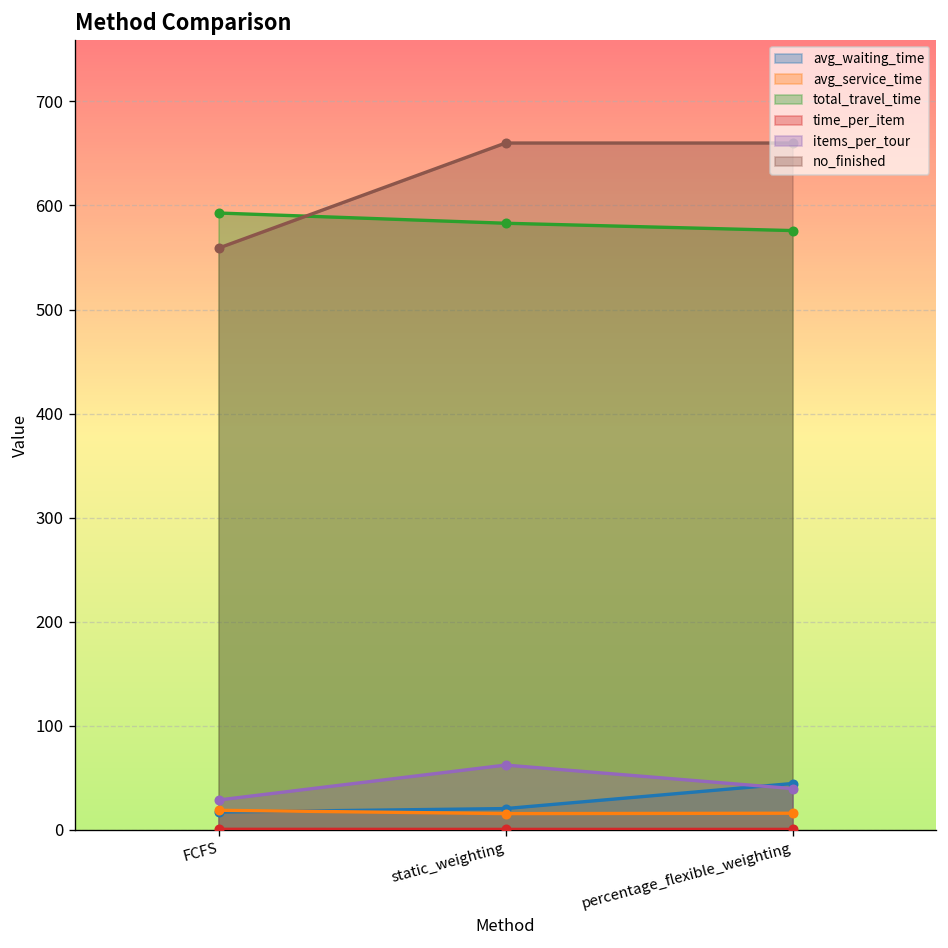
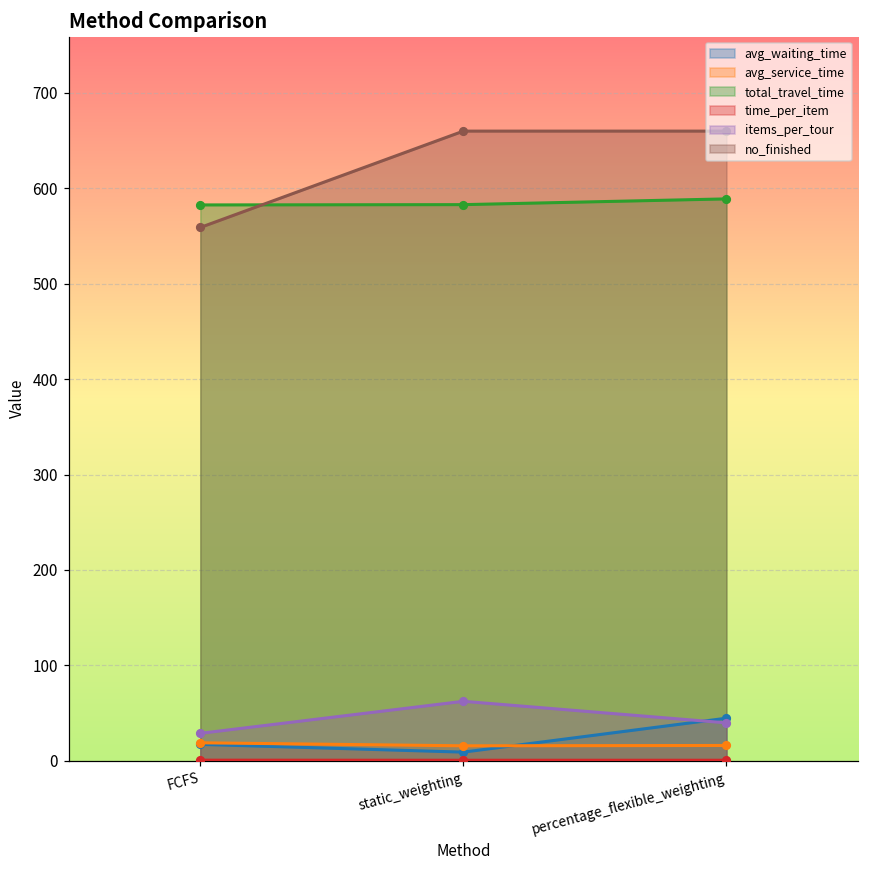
total_travel_time, FCFS: 590 -> 580
avg_waiting_time, static_weighting: 20 -> 10
total_travel_time, percentage_flexible_weighting: 580 -> 590
